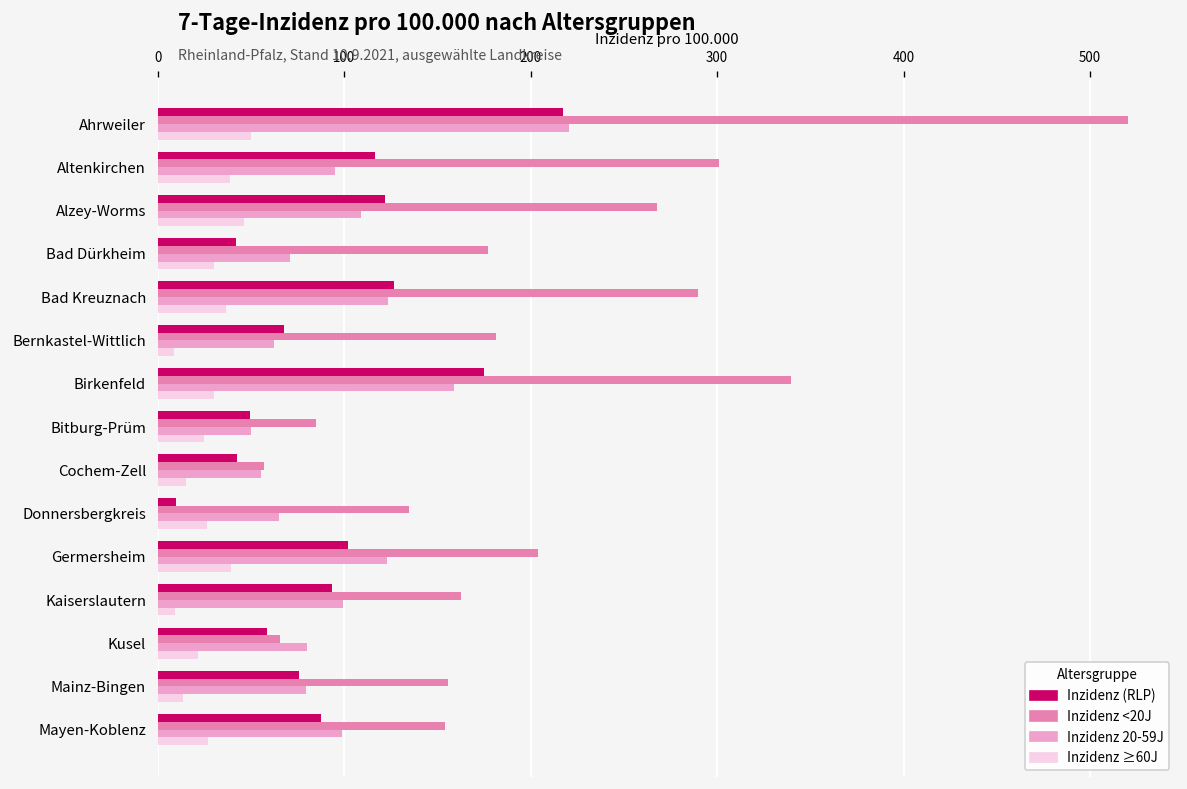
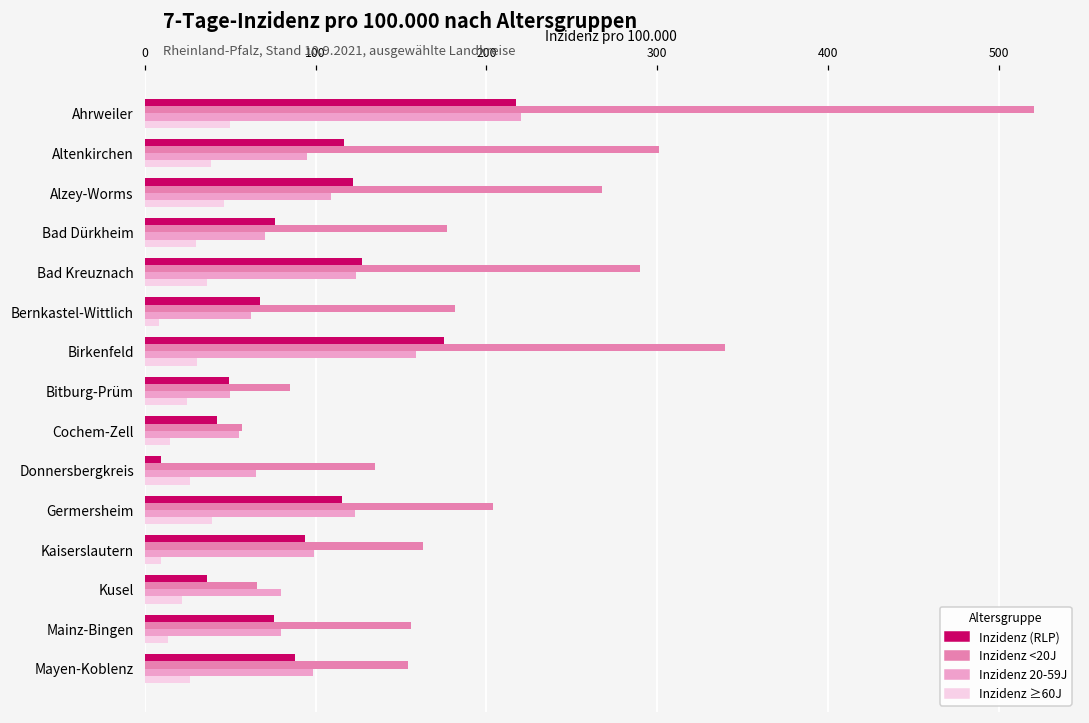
Inzidenz (RLP), Bad Dürkheim: 42 -> 76
Inzidenz (RLP), Germersheim: 102 -> 116
Inzidenz (RLP), Kusel: 58 -> 37
